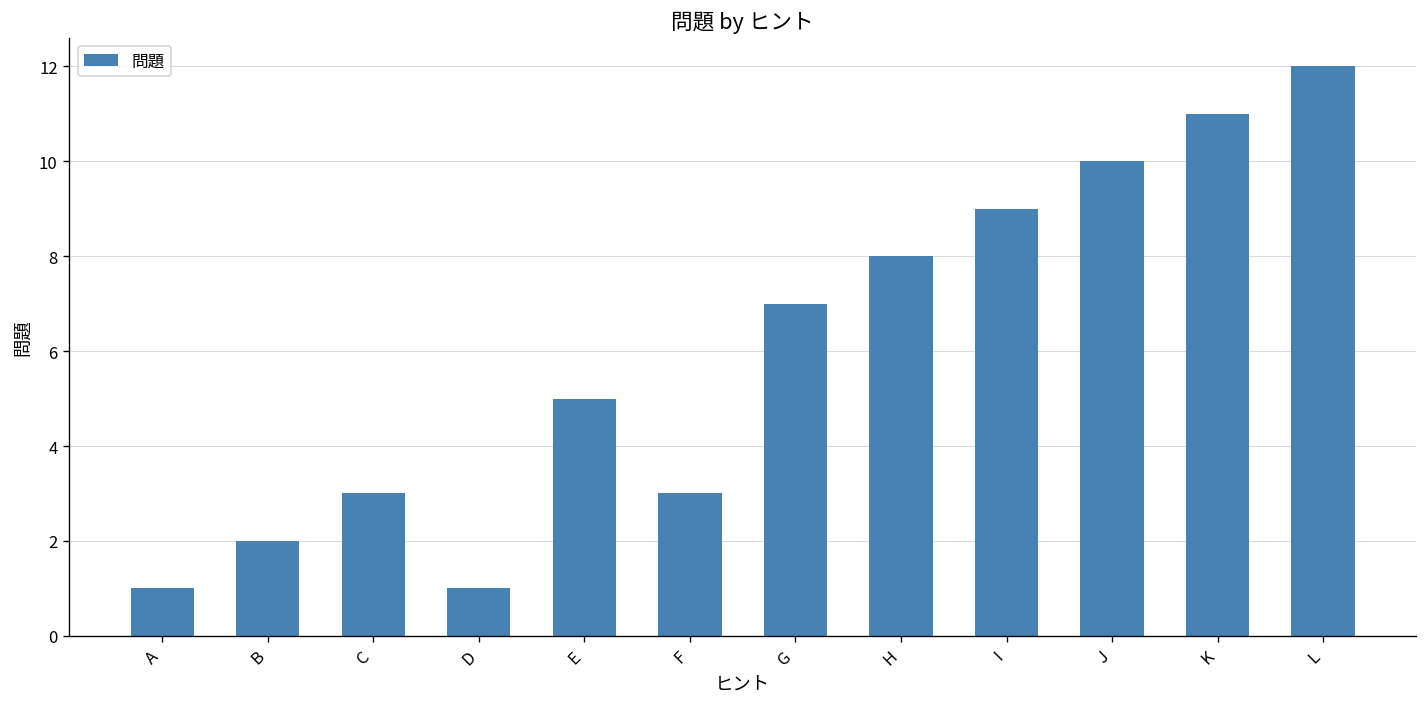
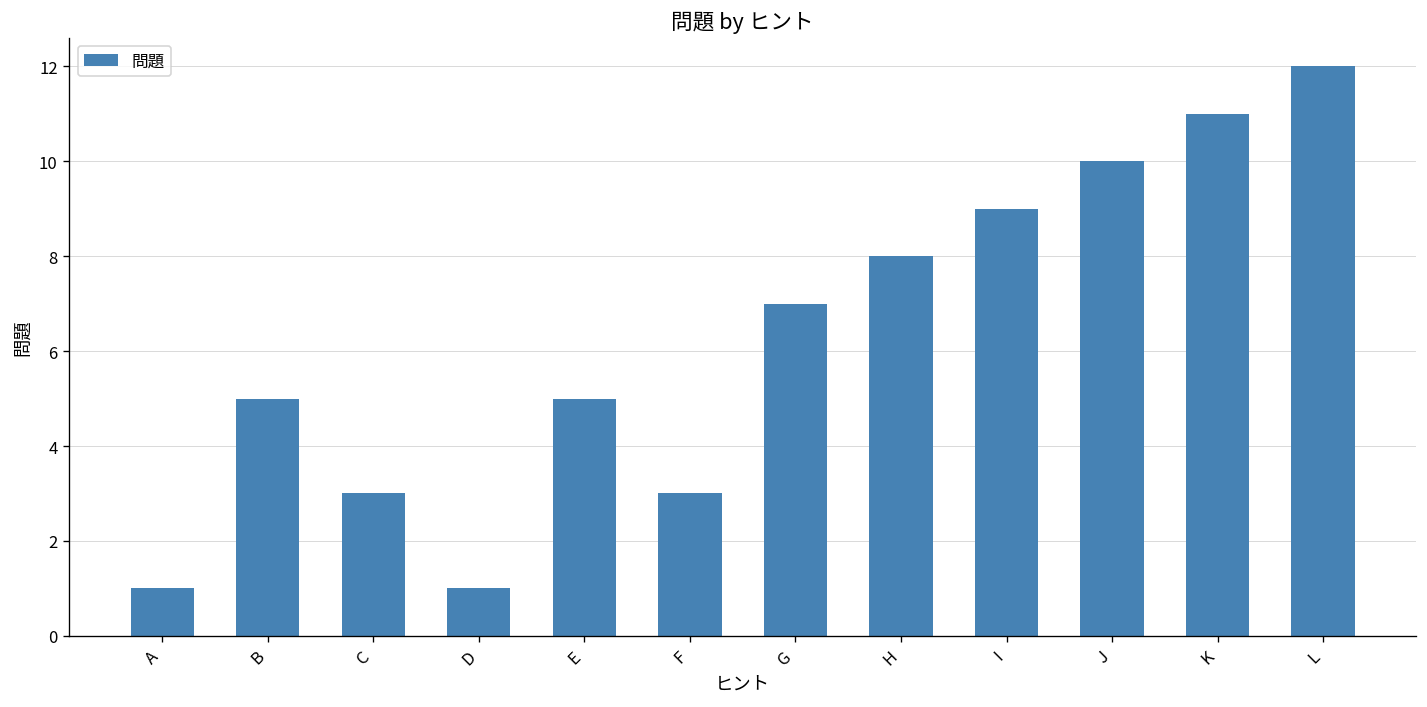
B: 2 -> 5
